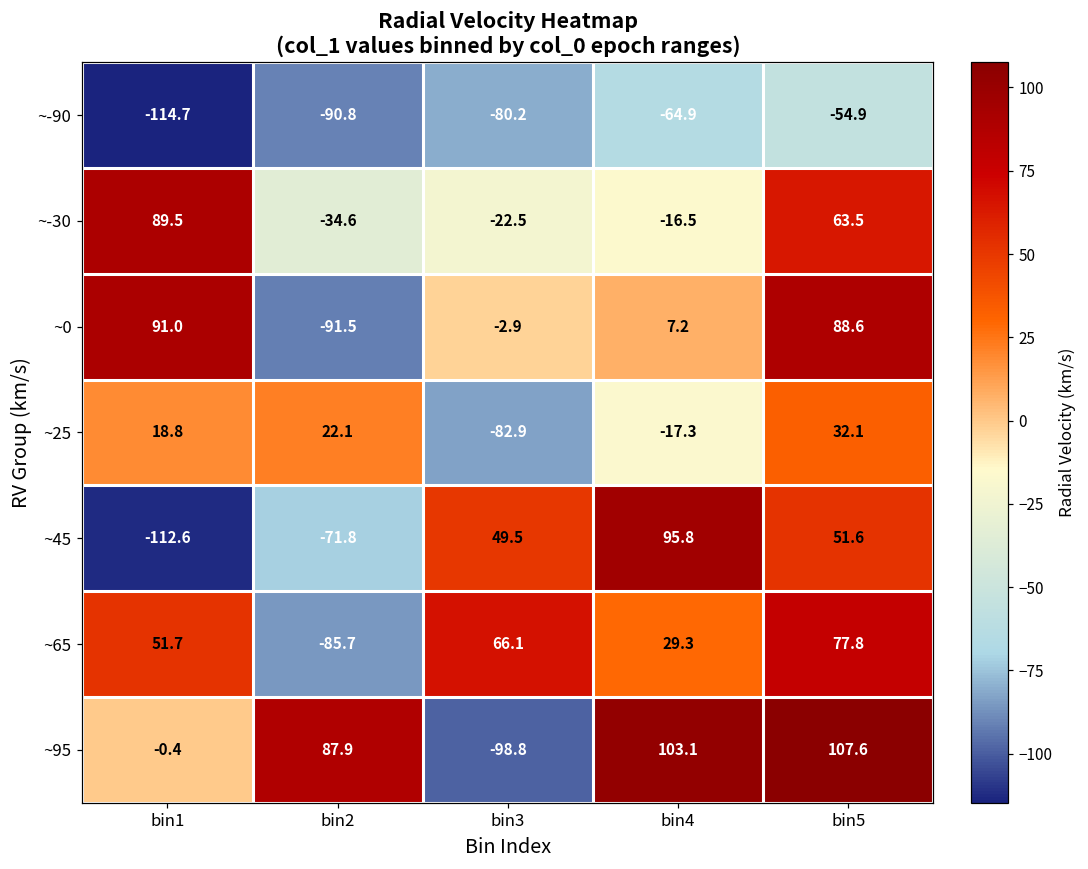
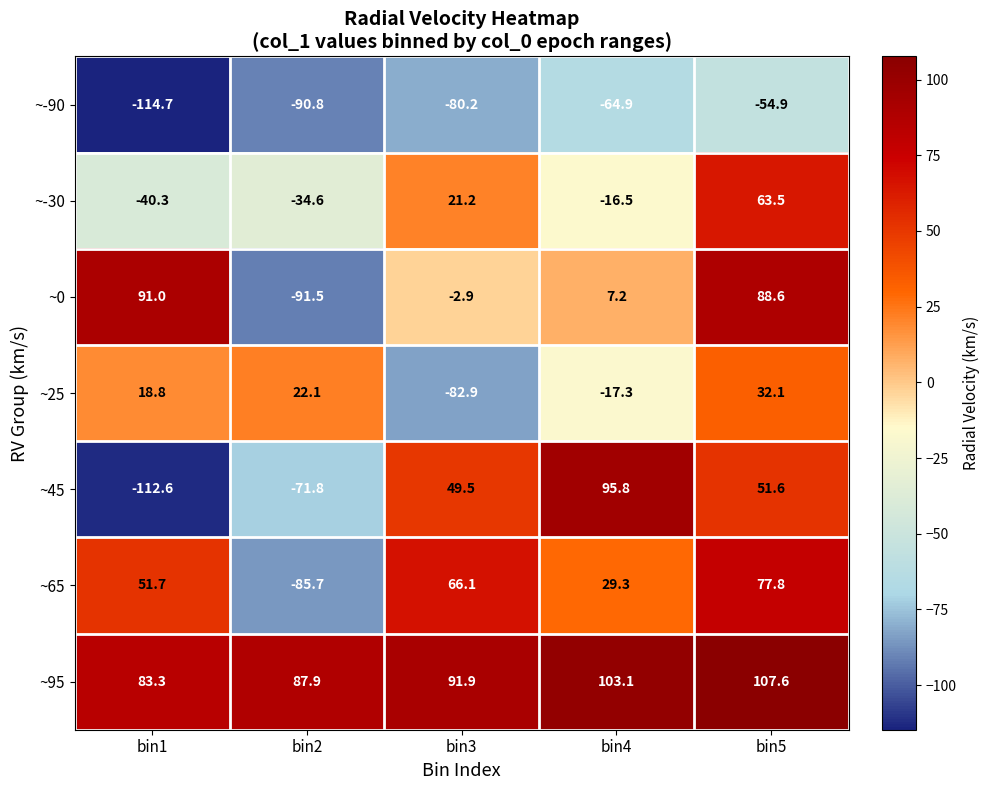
~-30, bin1: 89.5 -> -40.3
~-30, bin3: -22.5 -> 21.2
~95, bin1: -0.4 -> 83.3
~95, bin3: -98.8 -> 91.9
